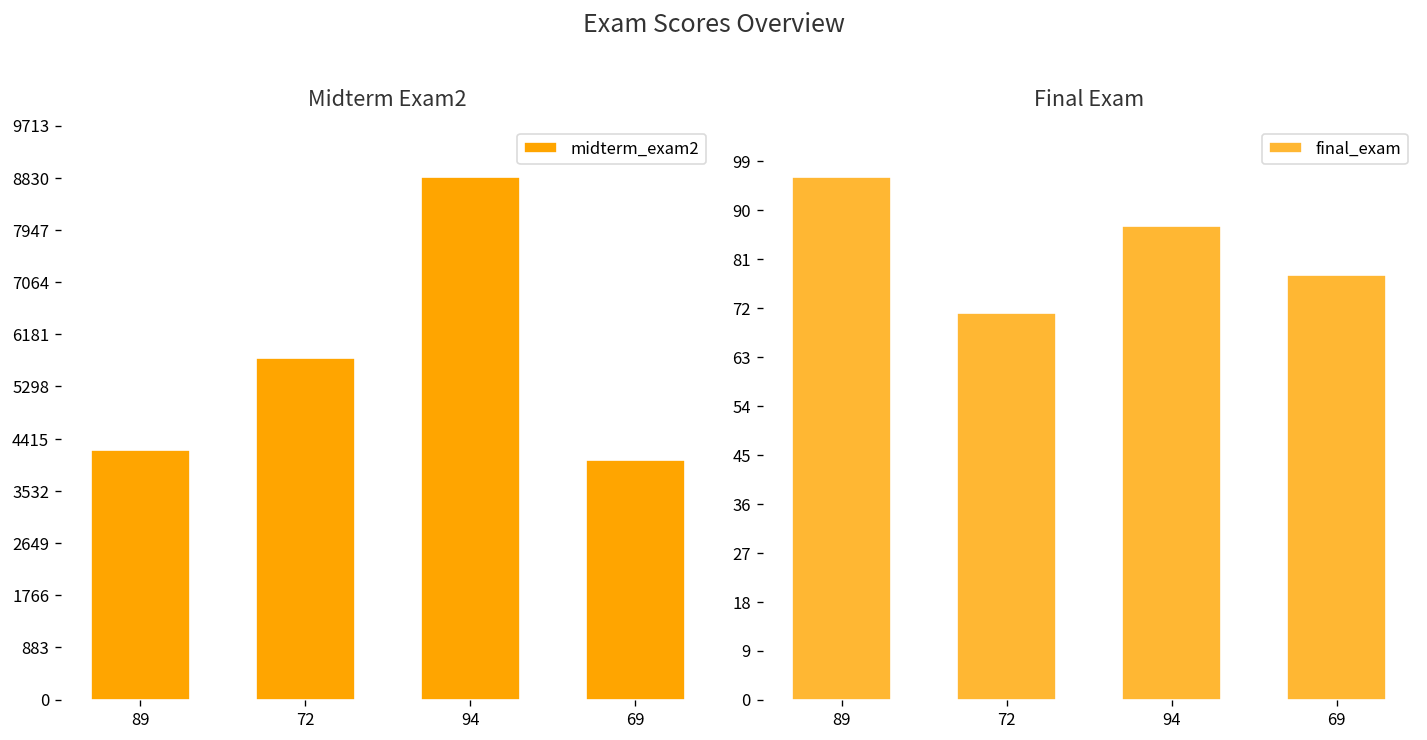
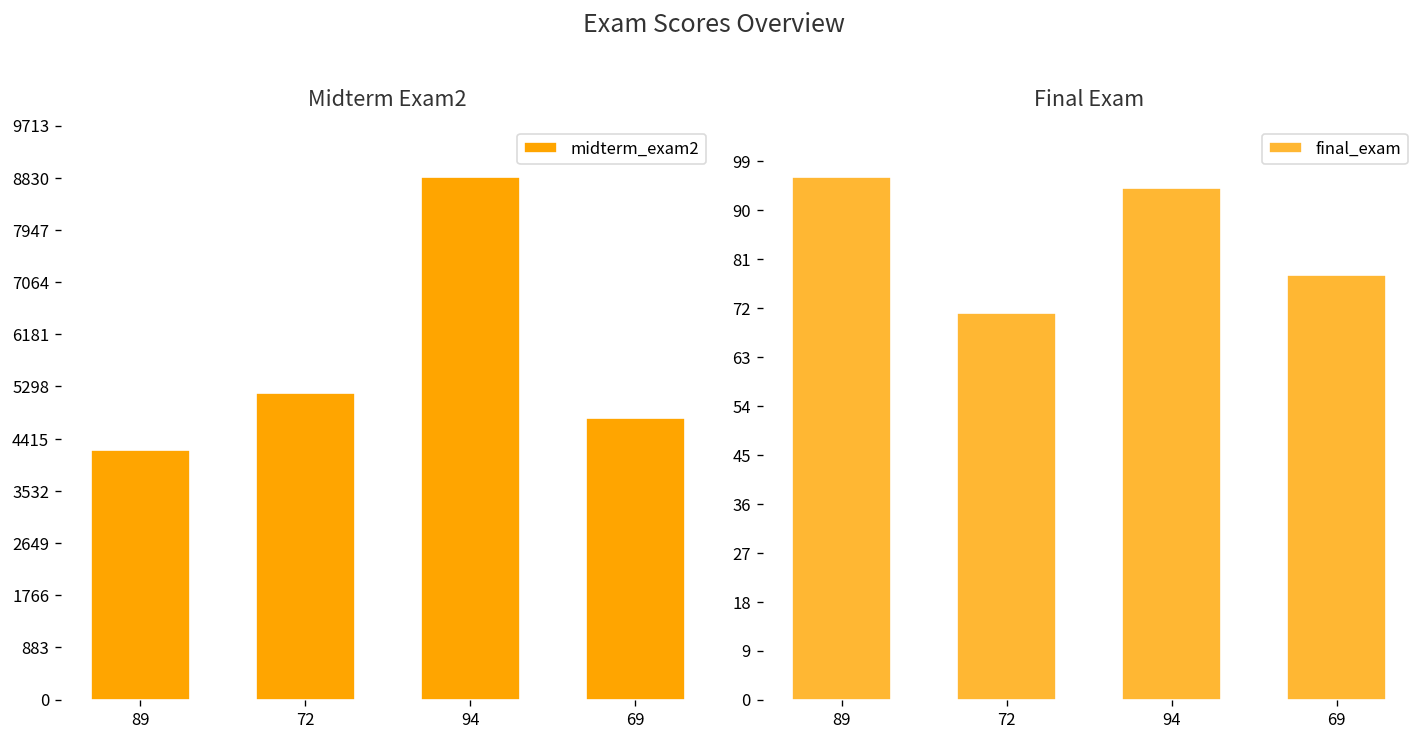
Midterm Exam2, 72: 5800 -> 5200
Midterm Exam2, 69: 4000 -> 4800
Final Exam, 94: 87 -> 94
